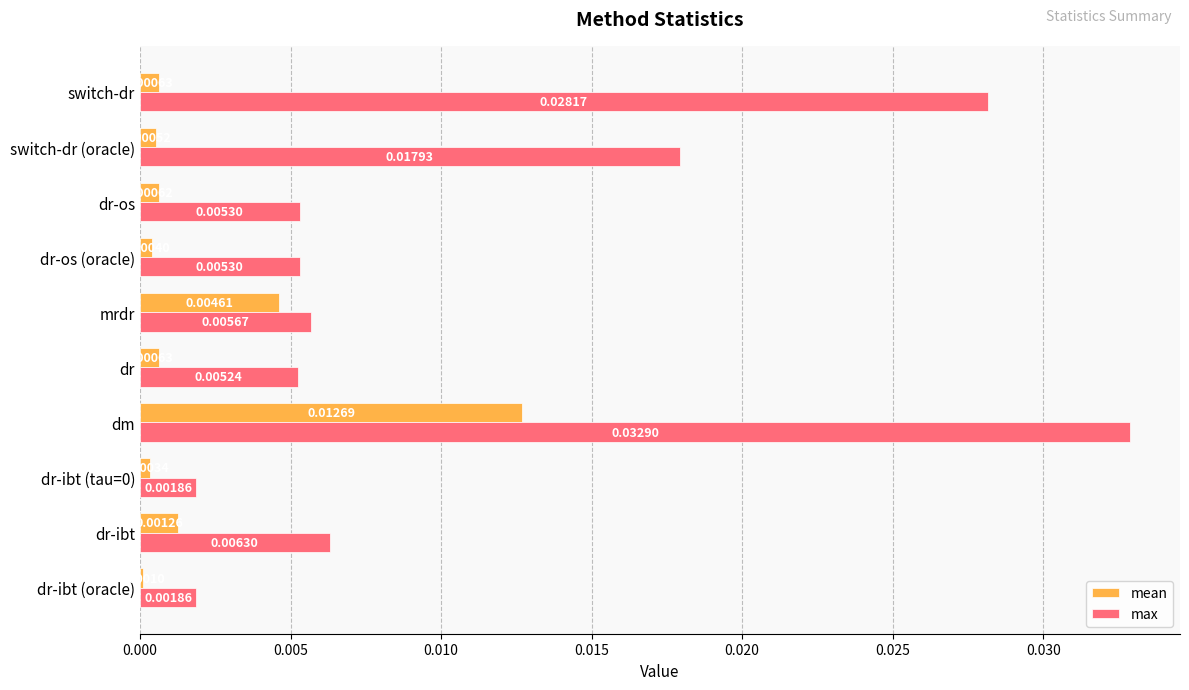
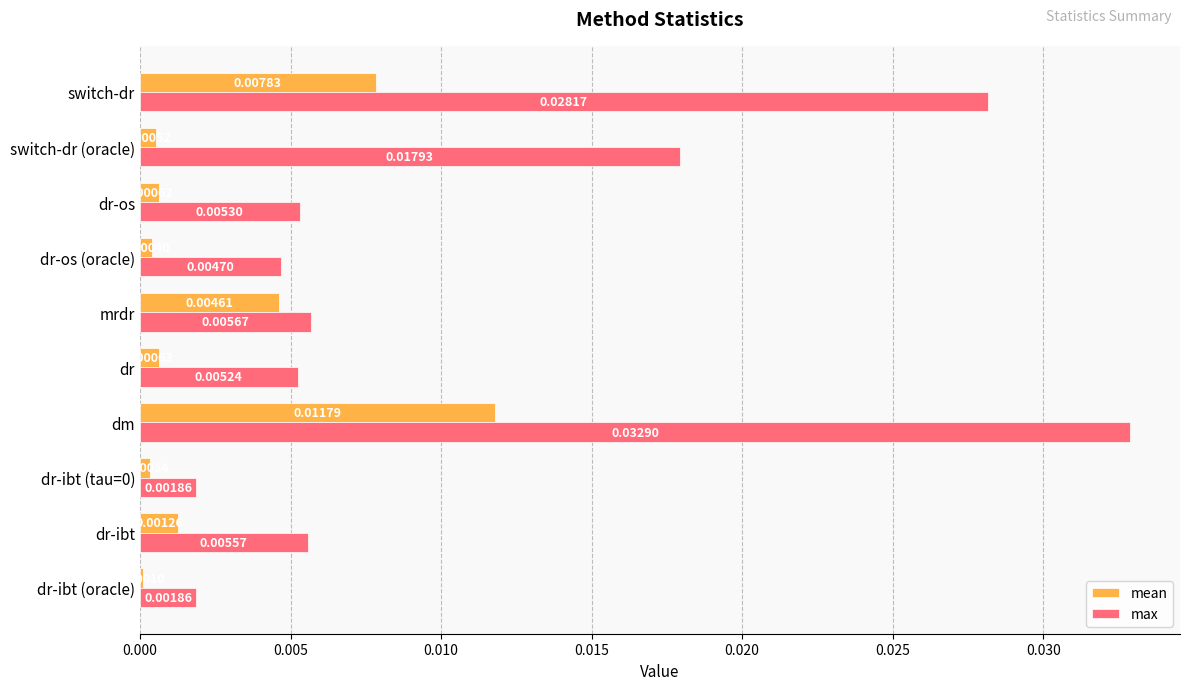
mean, switch-dr: 0.0006 -> 0.0078
max, dr-os (oracle): 0.00530 -> 0.00470
mean, dm: 0.01269 -> 0.01179
max, dr-ibt: 0.00630 -> 0.00557
